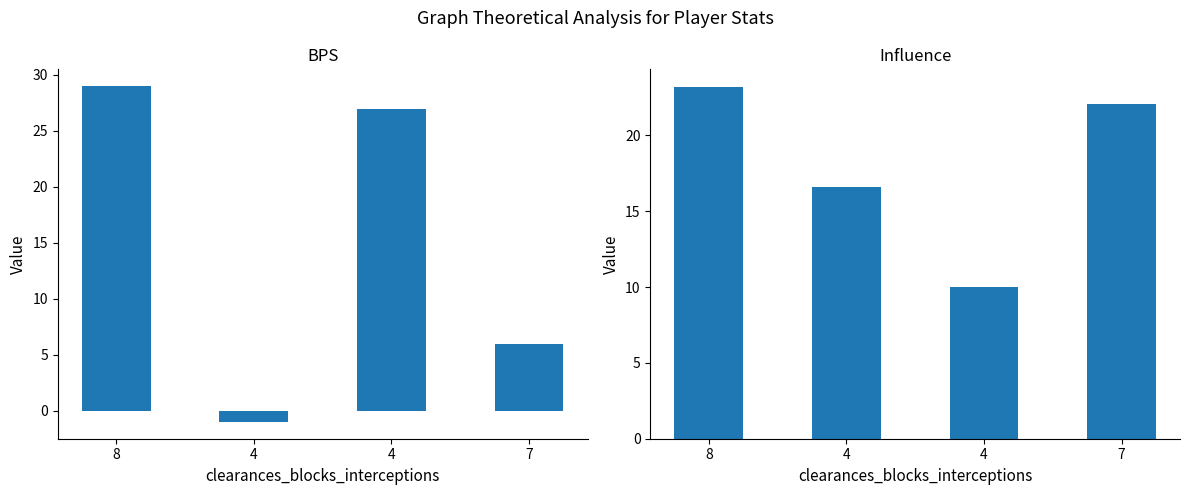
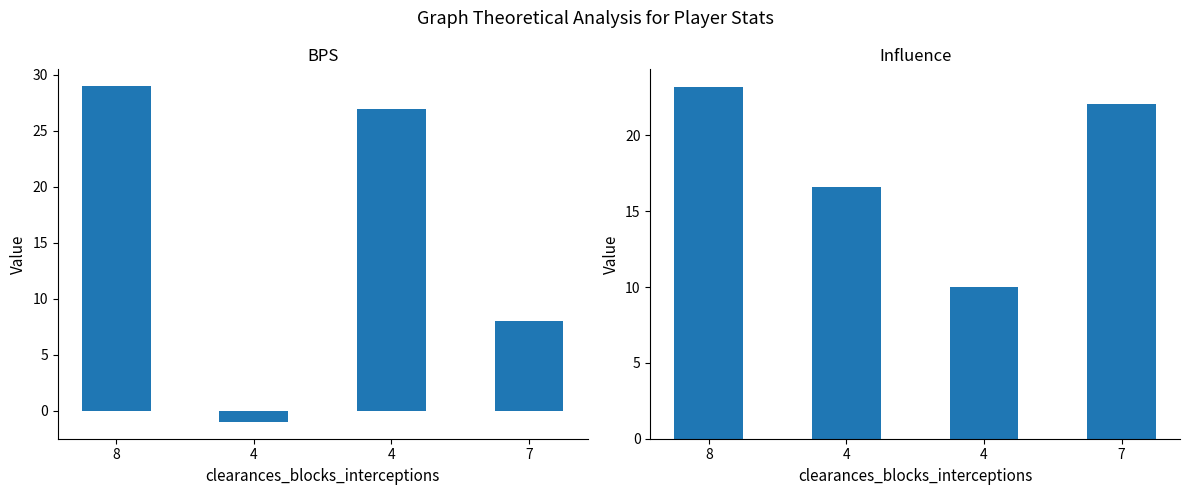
BPS, 7: 6 -> 8
